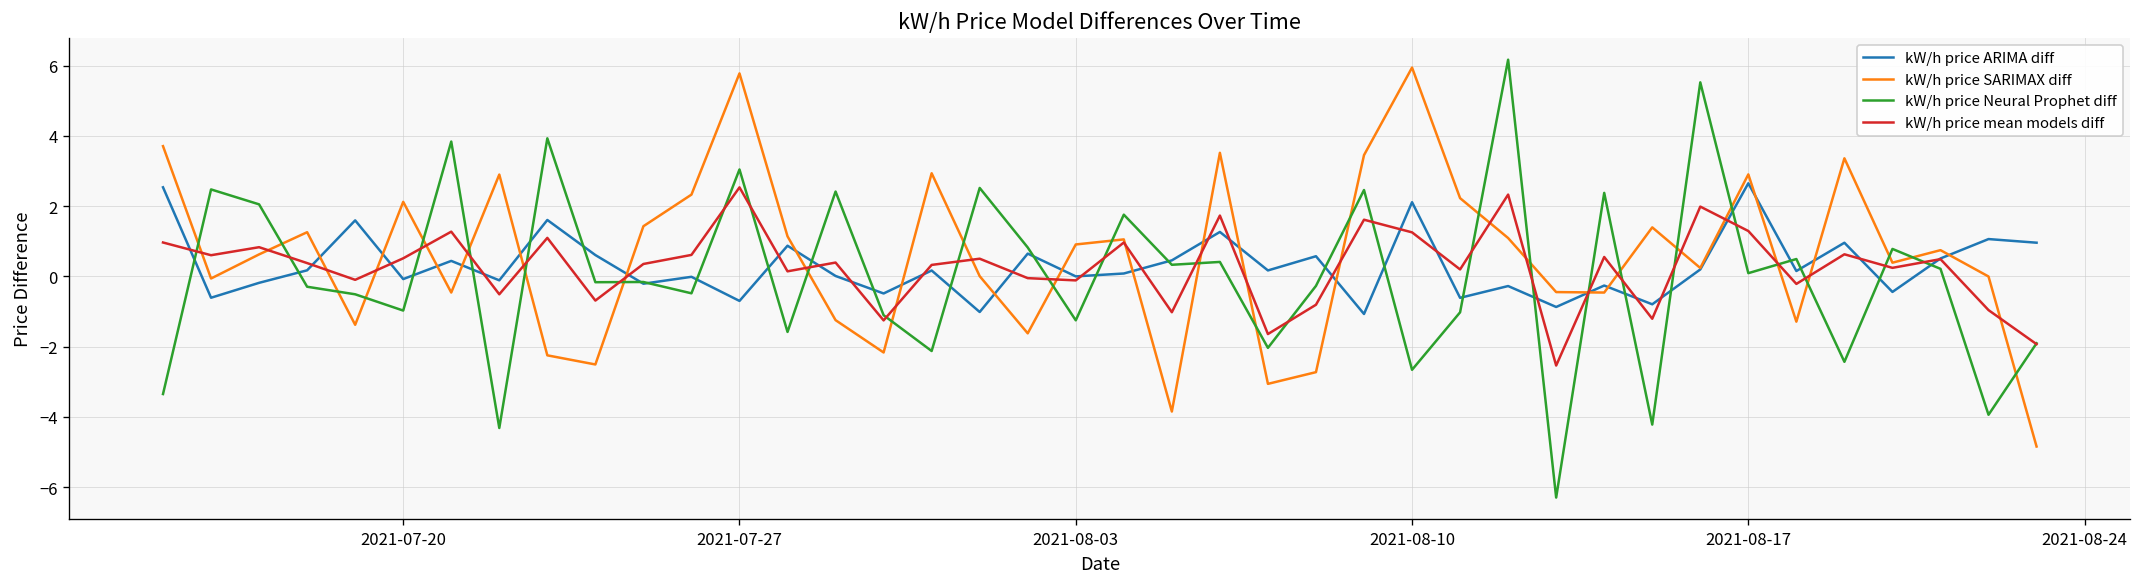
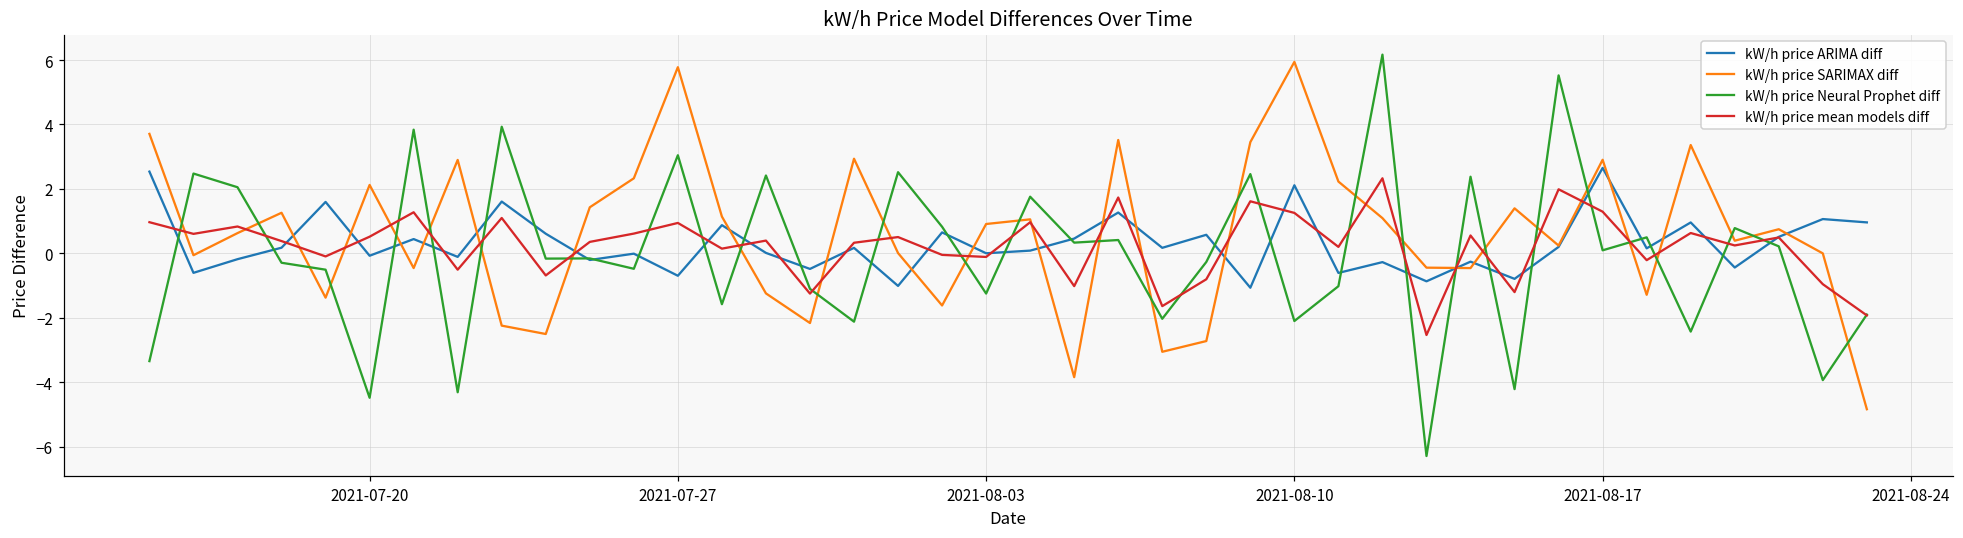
kW/h price Neural Prophet diff, 2021-07-20: -1.0 -> -4.5
kW/h price mean models diff, 2021-07-27: 2.5 -> 0.9
kW/h price Neural Prophet diff, 2021-08-10: -2.7 -> -2.1
